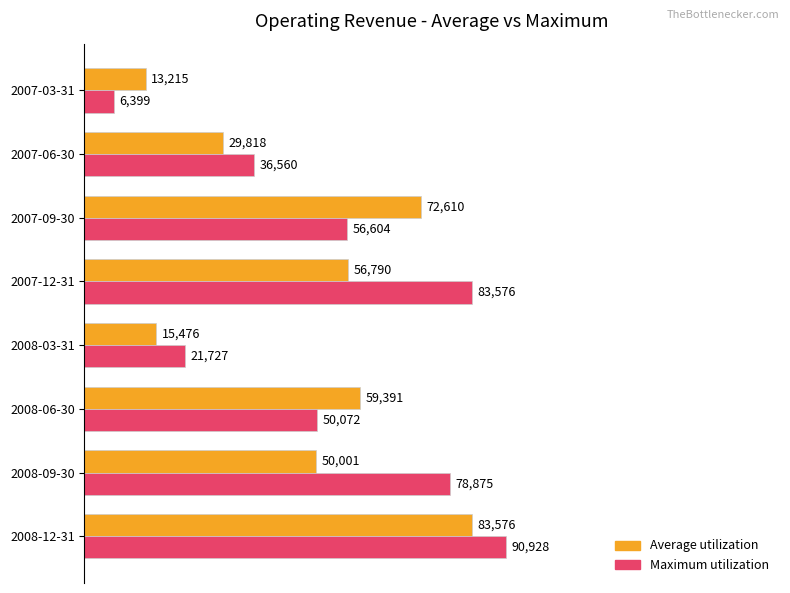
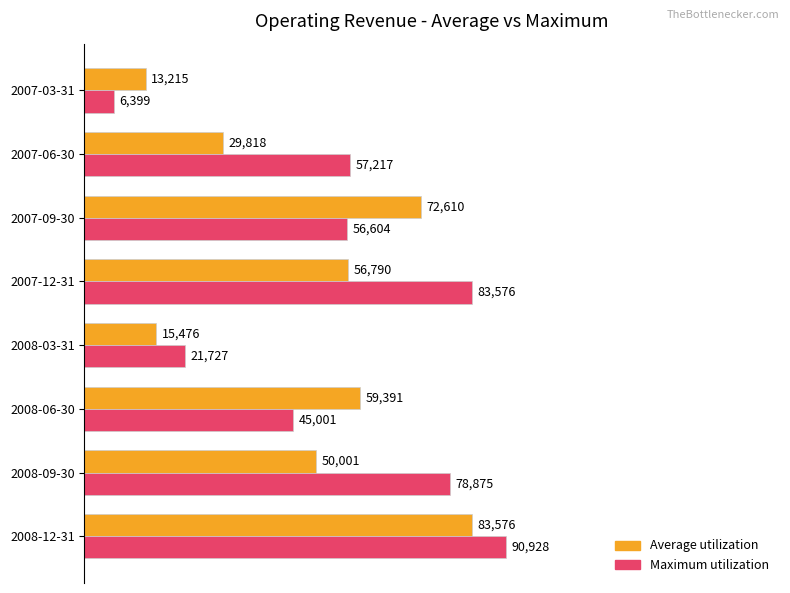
Maximum utilization, 2007-06-30: 36,560 -> 57,217
Maximum utilization, 2008-06-30: 50,072 -> 45,001
